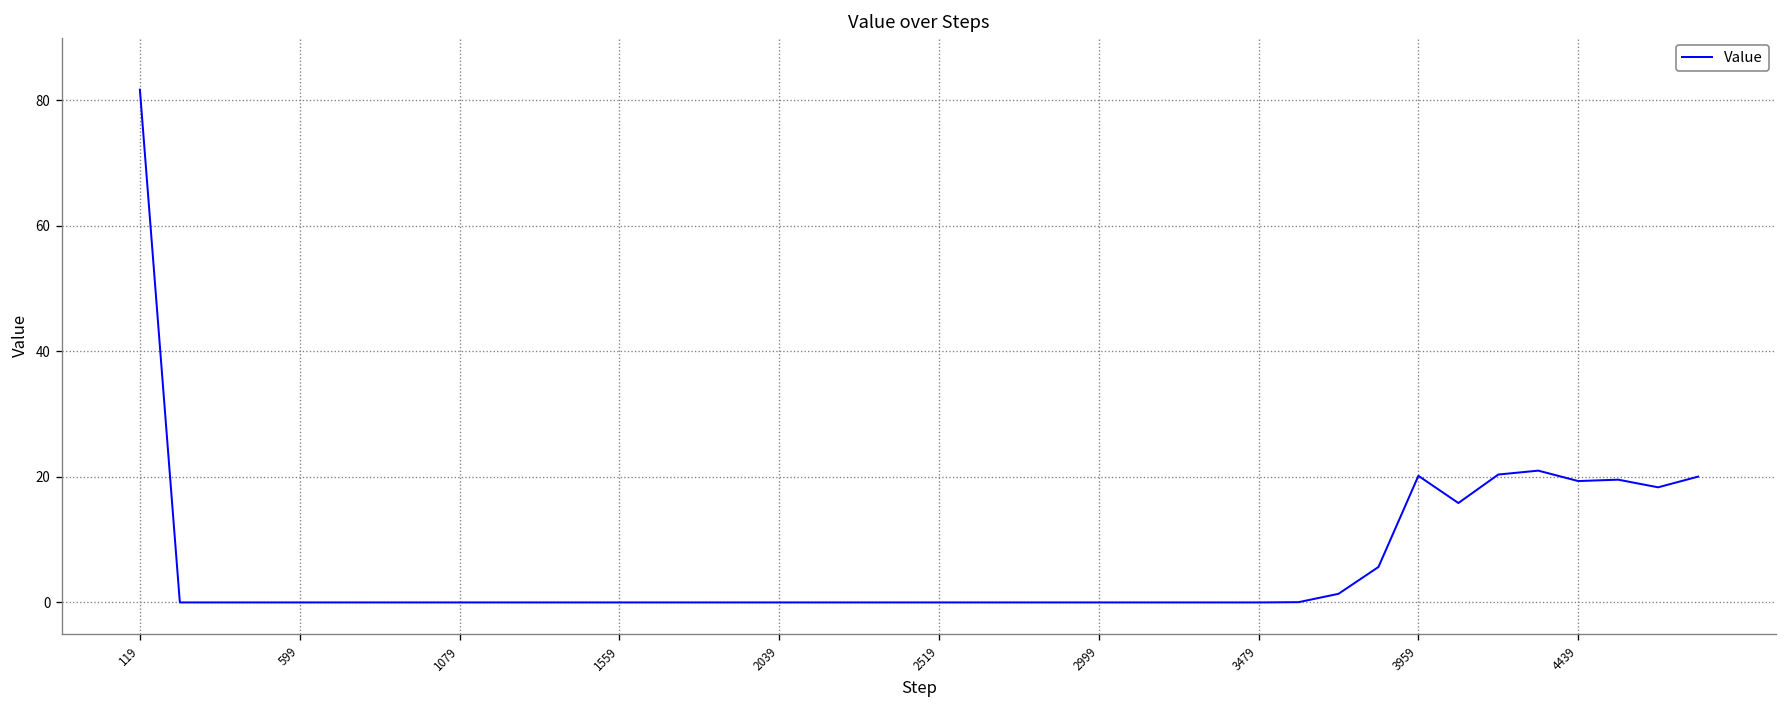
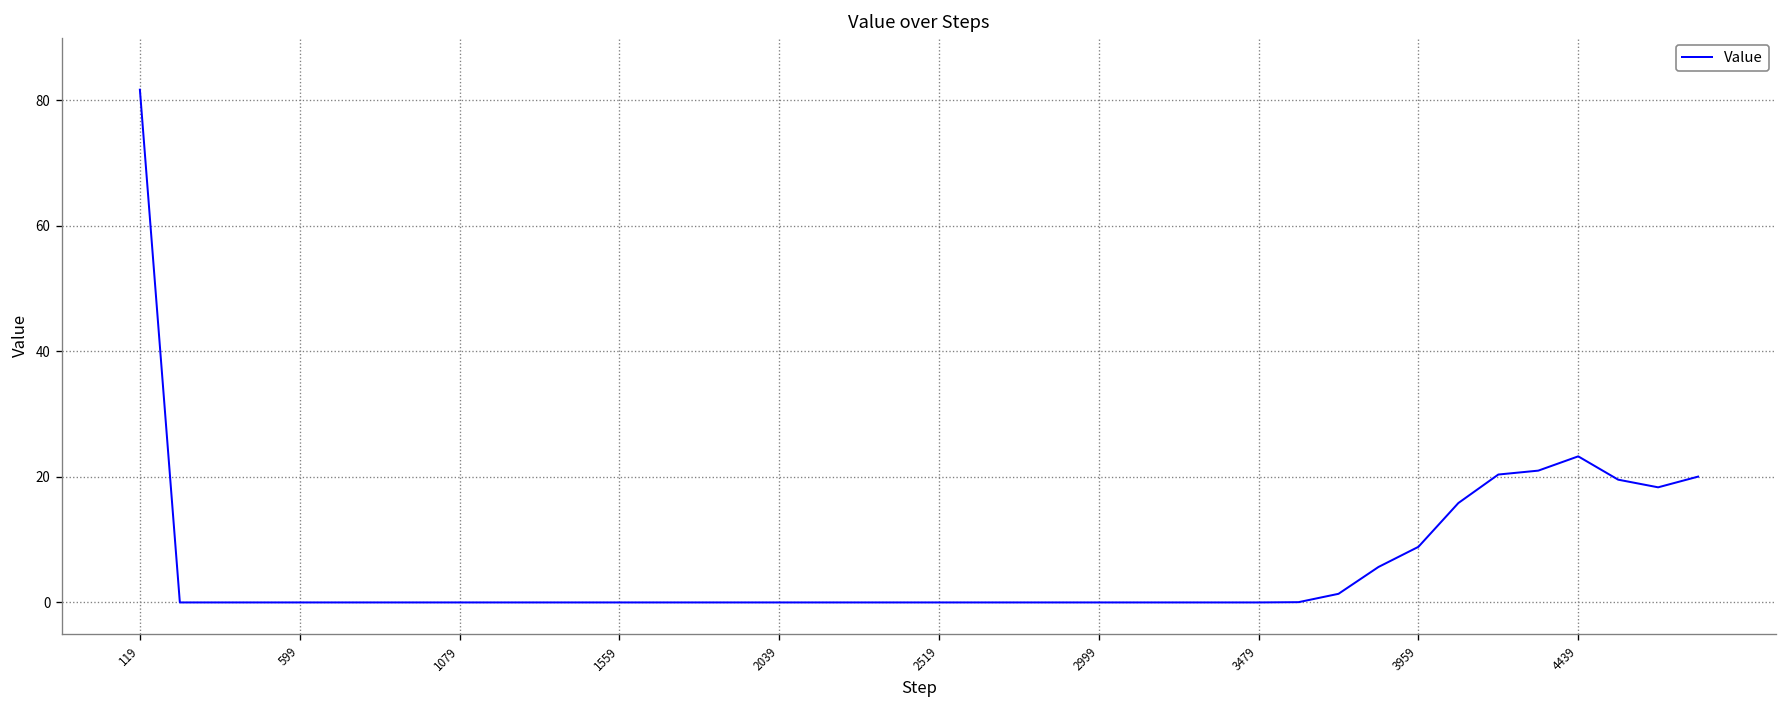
3959: 20 -> 9
4439: 19 -> 23
